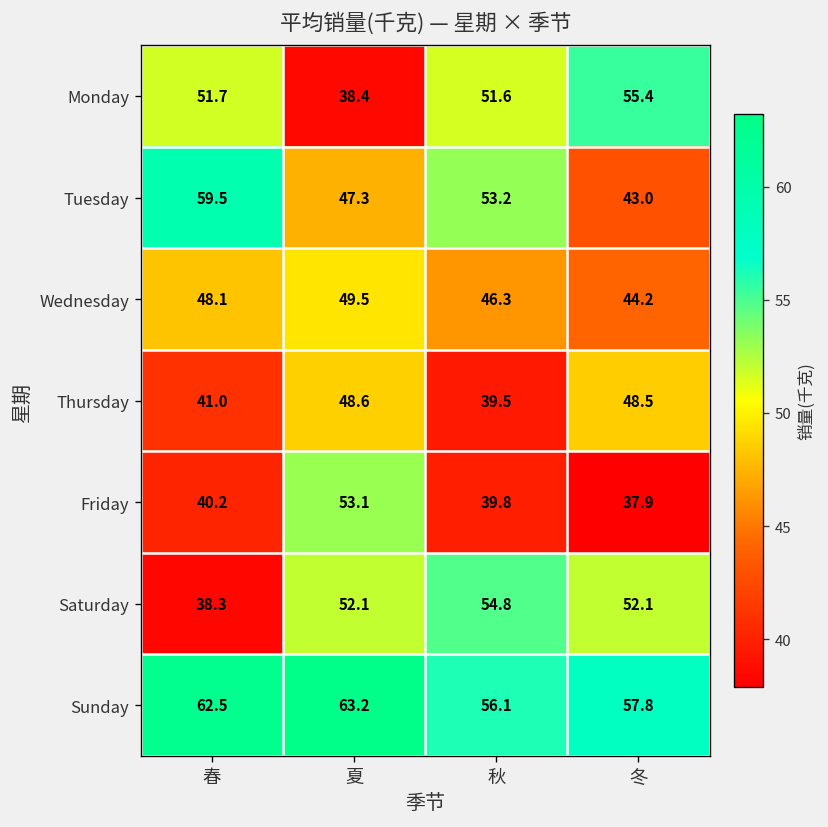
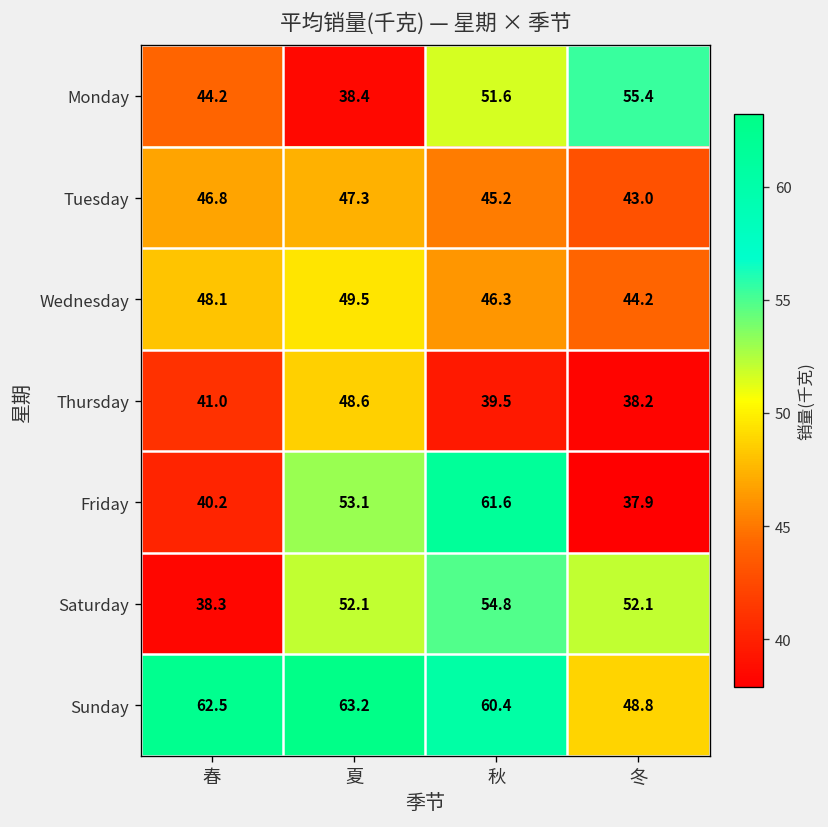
Monday, 春: 51.7 -> 44.2
Tuesday, 春: 59.5 -> 46.8
Tuesday, 秋: 53.2 -> 45.2
Thursday, 冬: 48.5 -> 38.2
Friday, 秋: 39.8 -> 61.6
Sunday, 秋: 56.1 -> 60.4
Sunday, 冬: 57.8 -> 48.8
